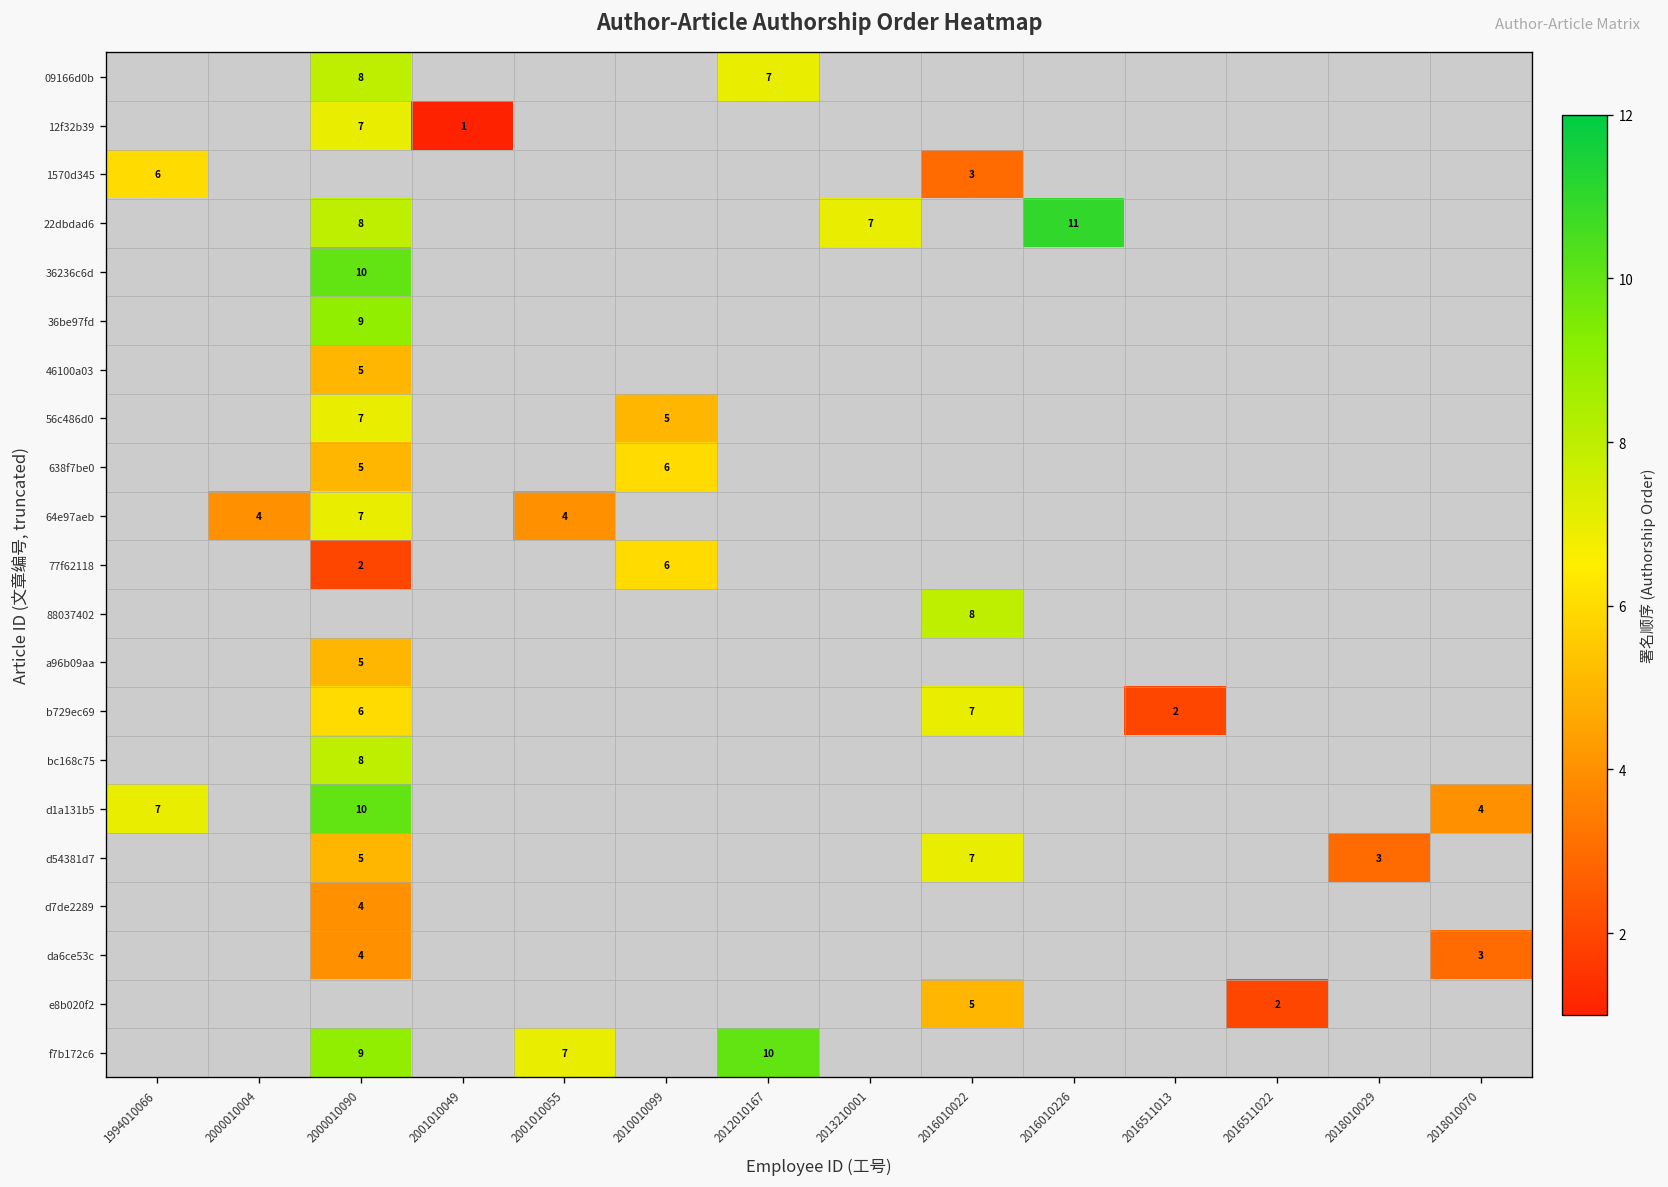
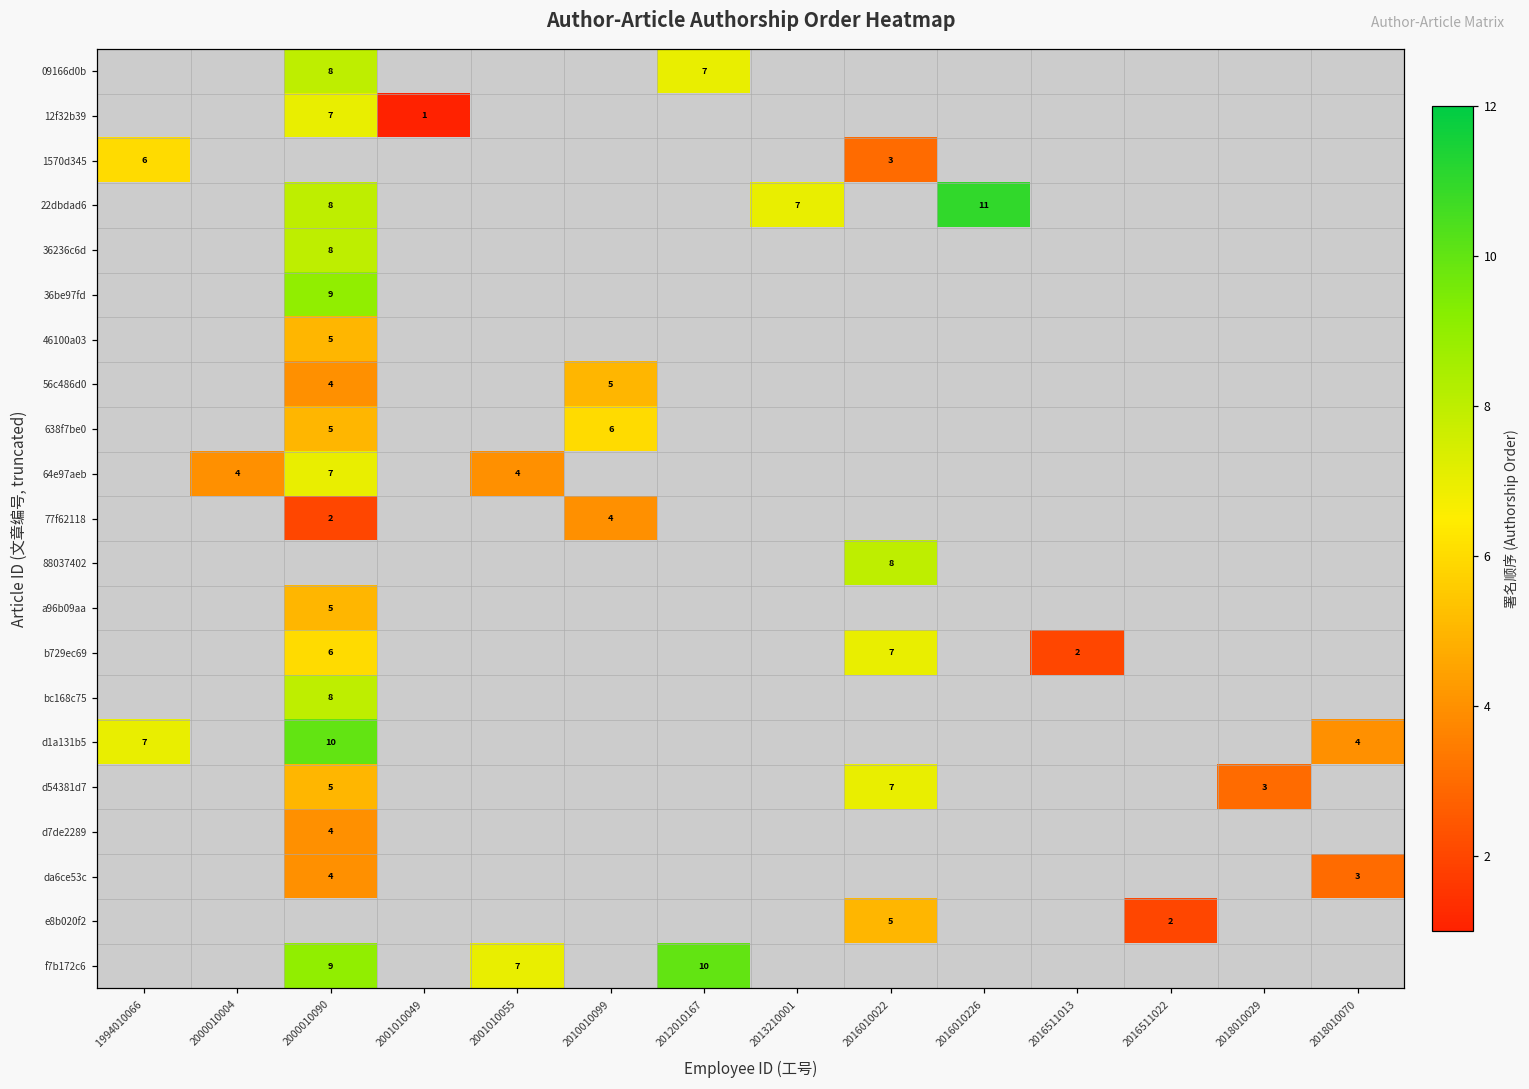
36236c6d, 2000010090: 10 -> 8
56c486d0, 2000010090: 7 -> 4
77f62118, 2010010099: 6 -> 4
